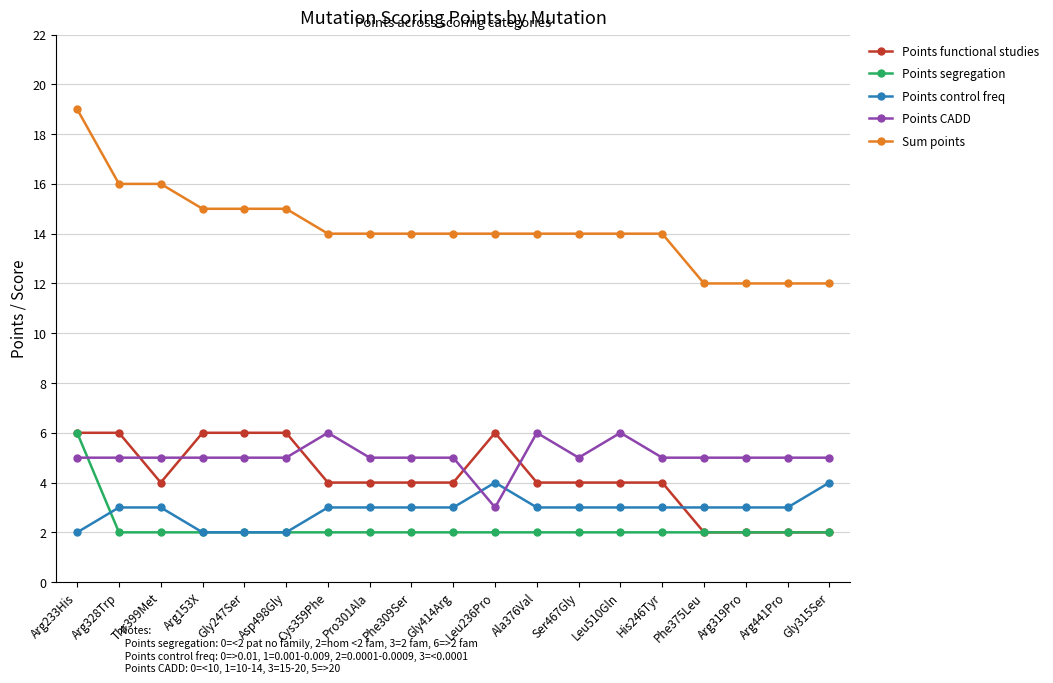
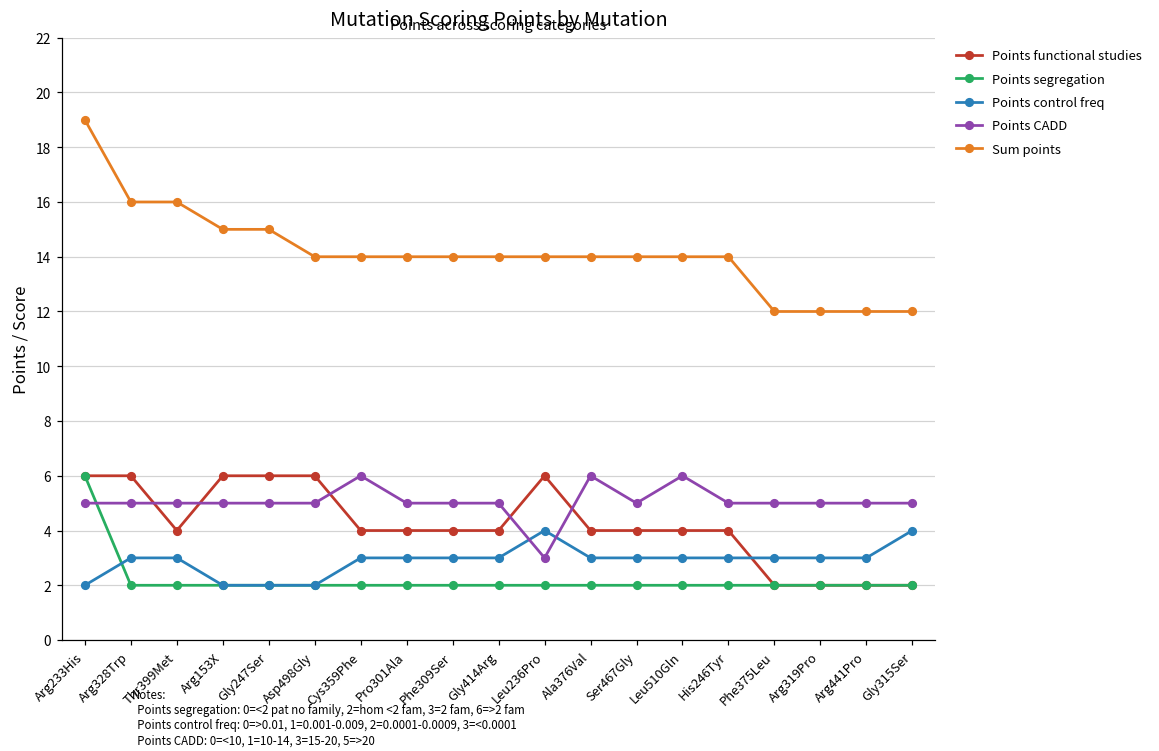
Sum points, Asp498Gly: 15 -> 14
